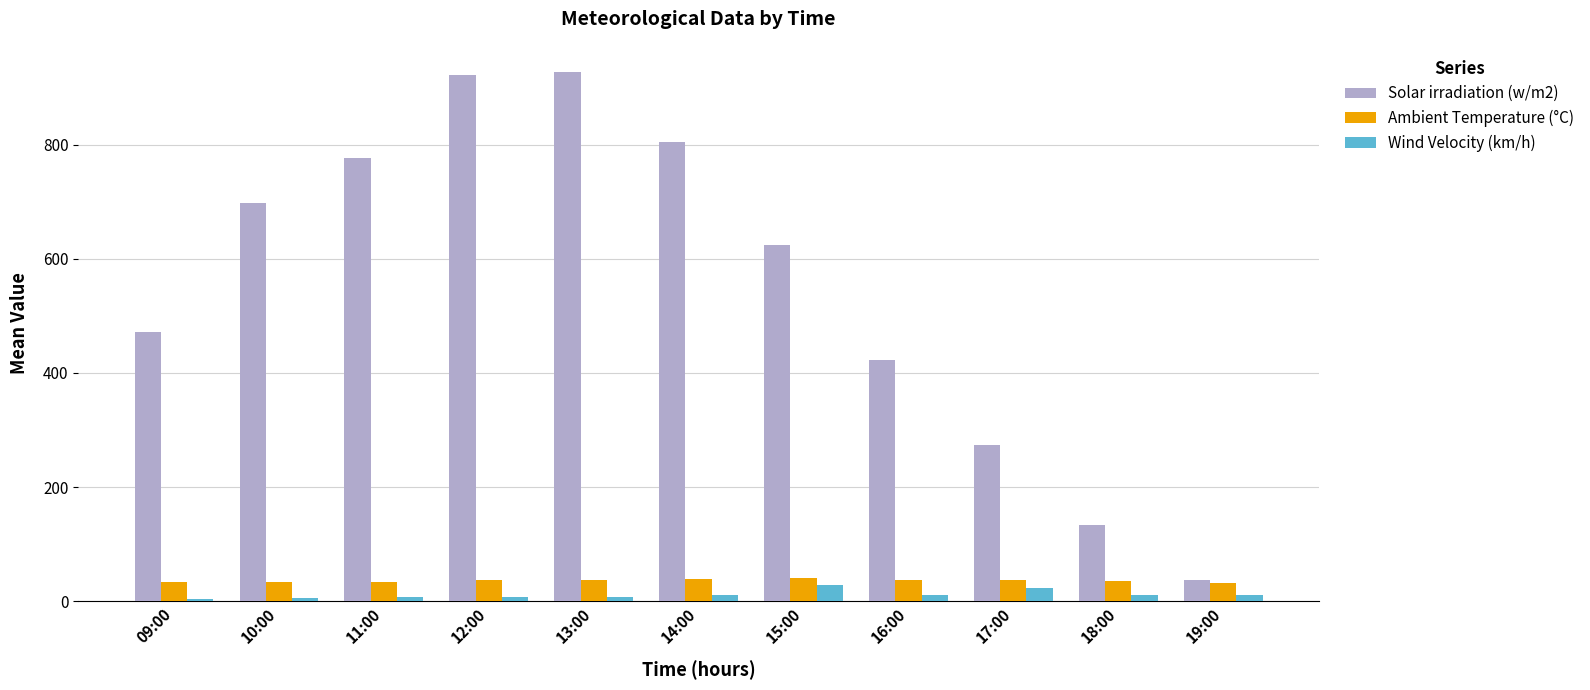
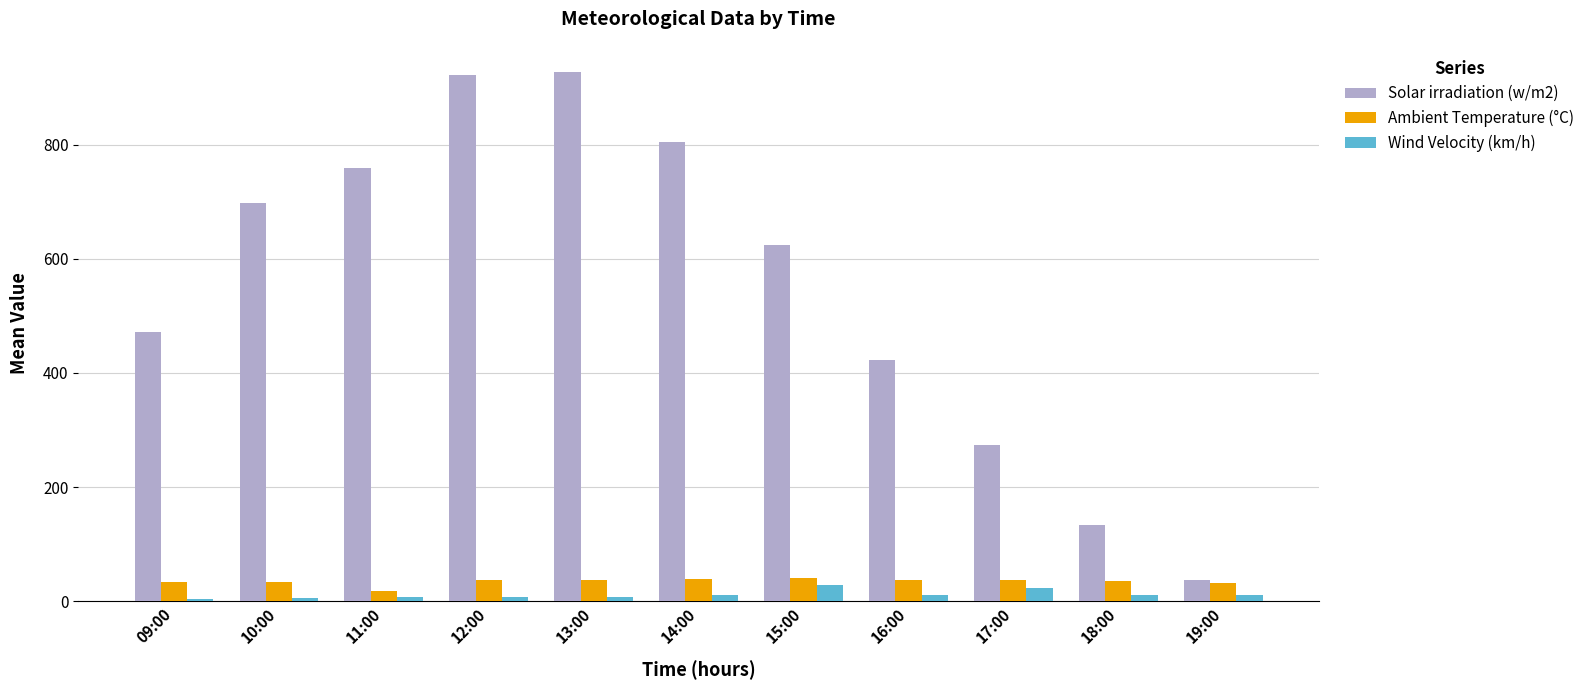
Solar irradiation (w/m2), 11:00: 780 -> 760
Ambient Temperature (°C), 11:00: 30 -> 20
